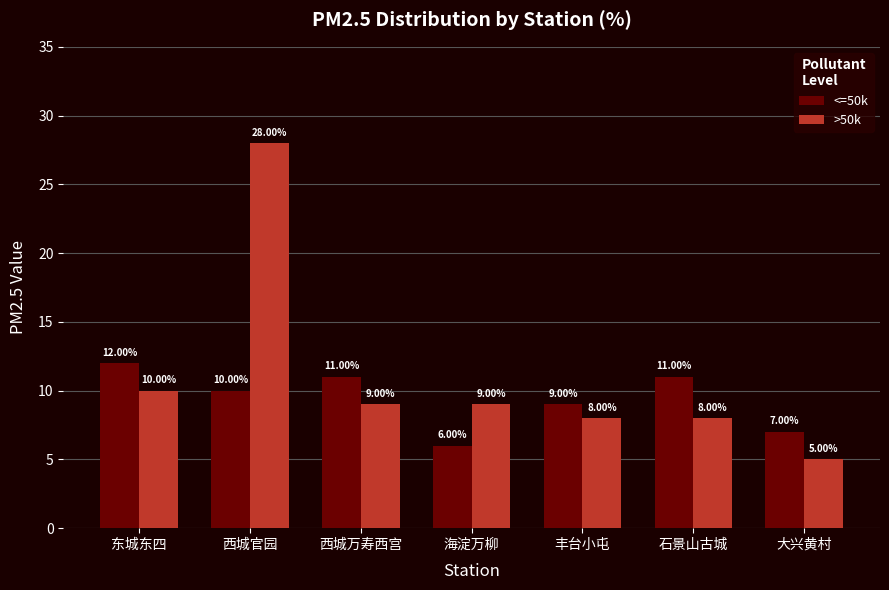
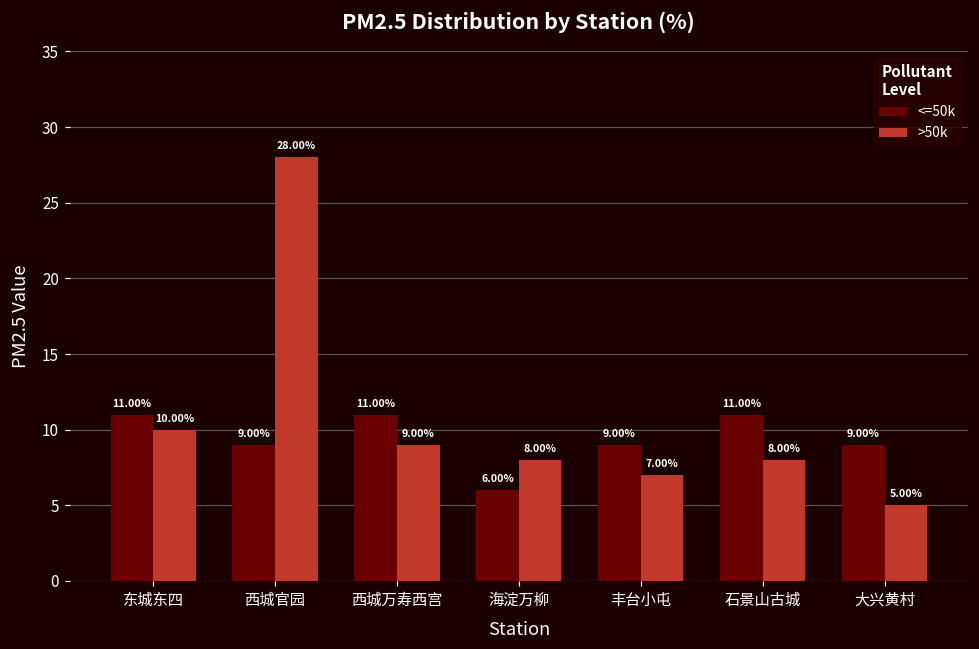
<=50k, 东城东四: 12.00% -> 11.00%
<=50k, 西城官园: 10.00% -> 9.00%
>50k, 海淀万柳: 9.00% -> 8.00%
>50k, 丰台小屯: 8.00% -> 7.00%
<=50k, 大兴黄村: 7.00% -> 9.00%
